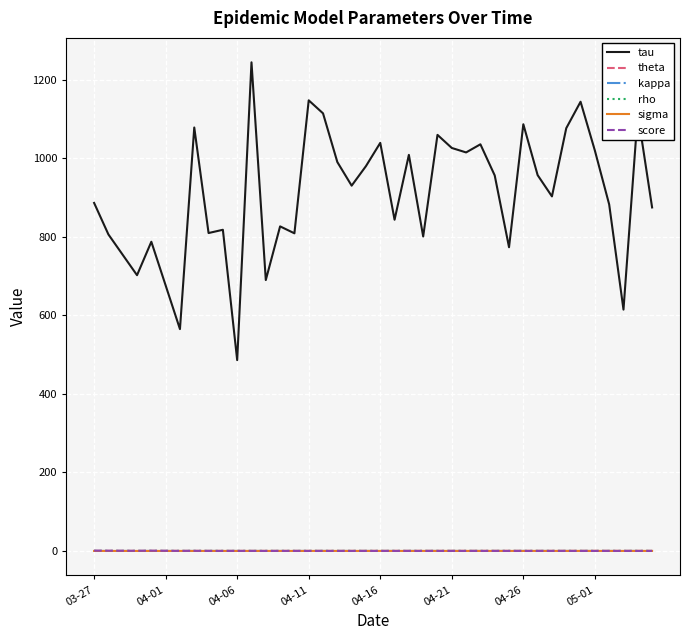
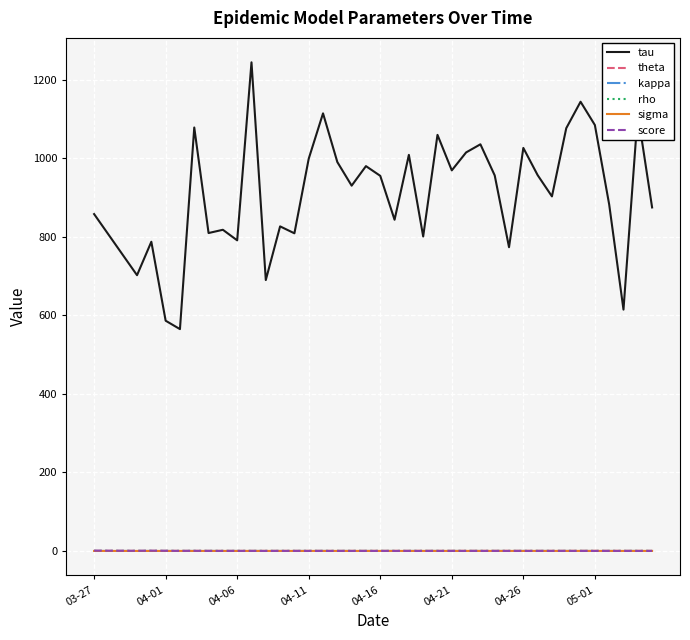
tau, 03-27: 890 -> 860
tau, 04-01: 680 -> 590
tau, 04-06: 490 -> 790
tau, 04-11: 1150 -> 1000
tau, 04-16: 1040 -> 960
tau, 04-21: 1030 -> 970
tau, 04-26: 1090 -> 1030
tau, 05-01: 1020 -> 1080
